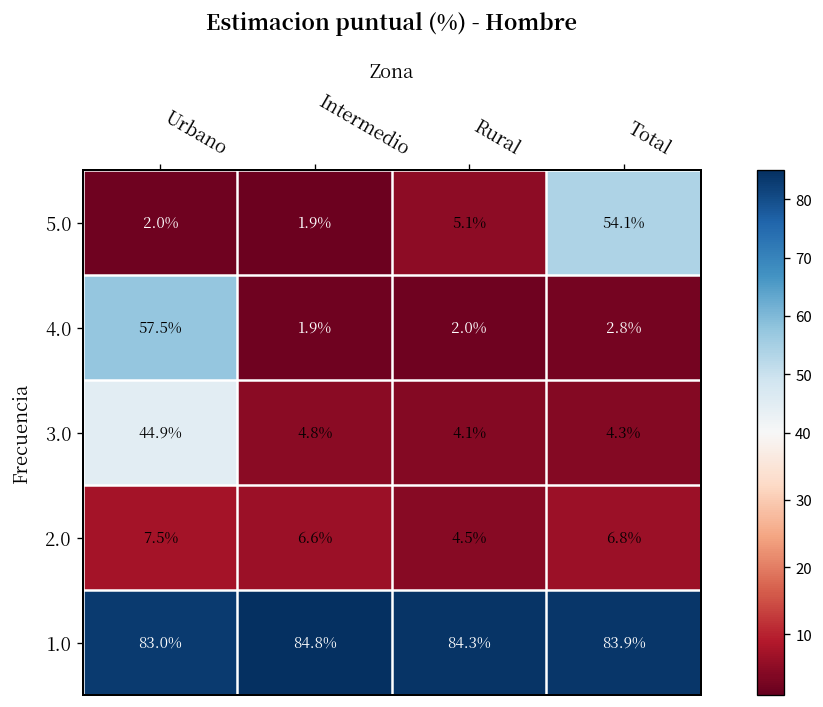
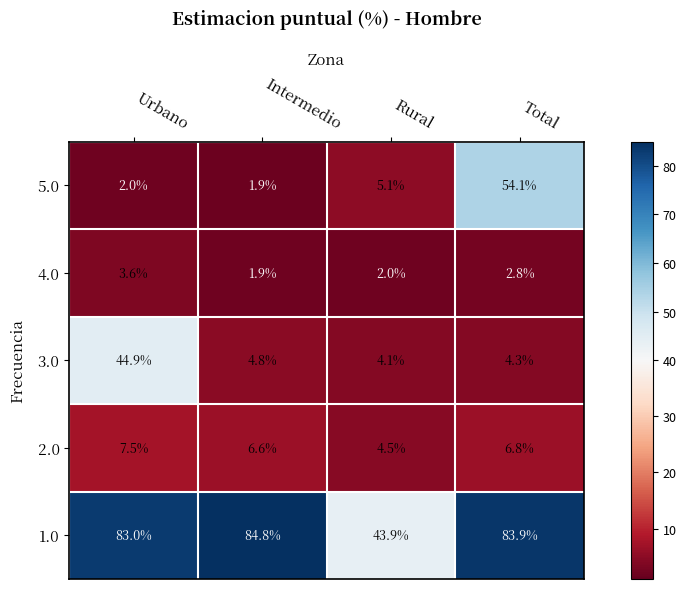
4.0, Urbano: 57.5% -> 3.6%
1.0, Rural: 84.3% -> 43.9%
